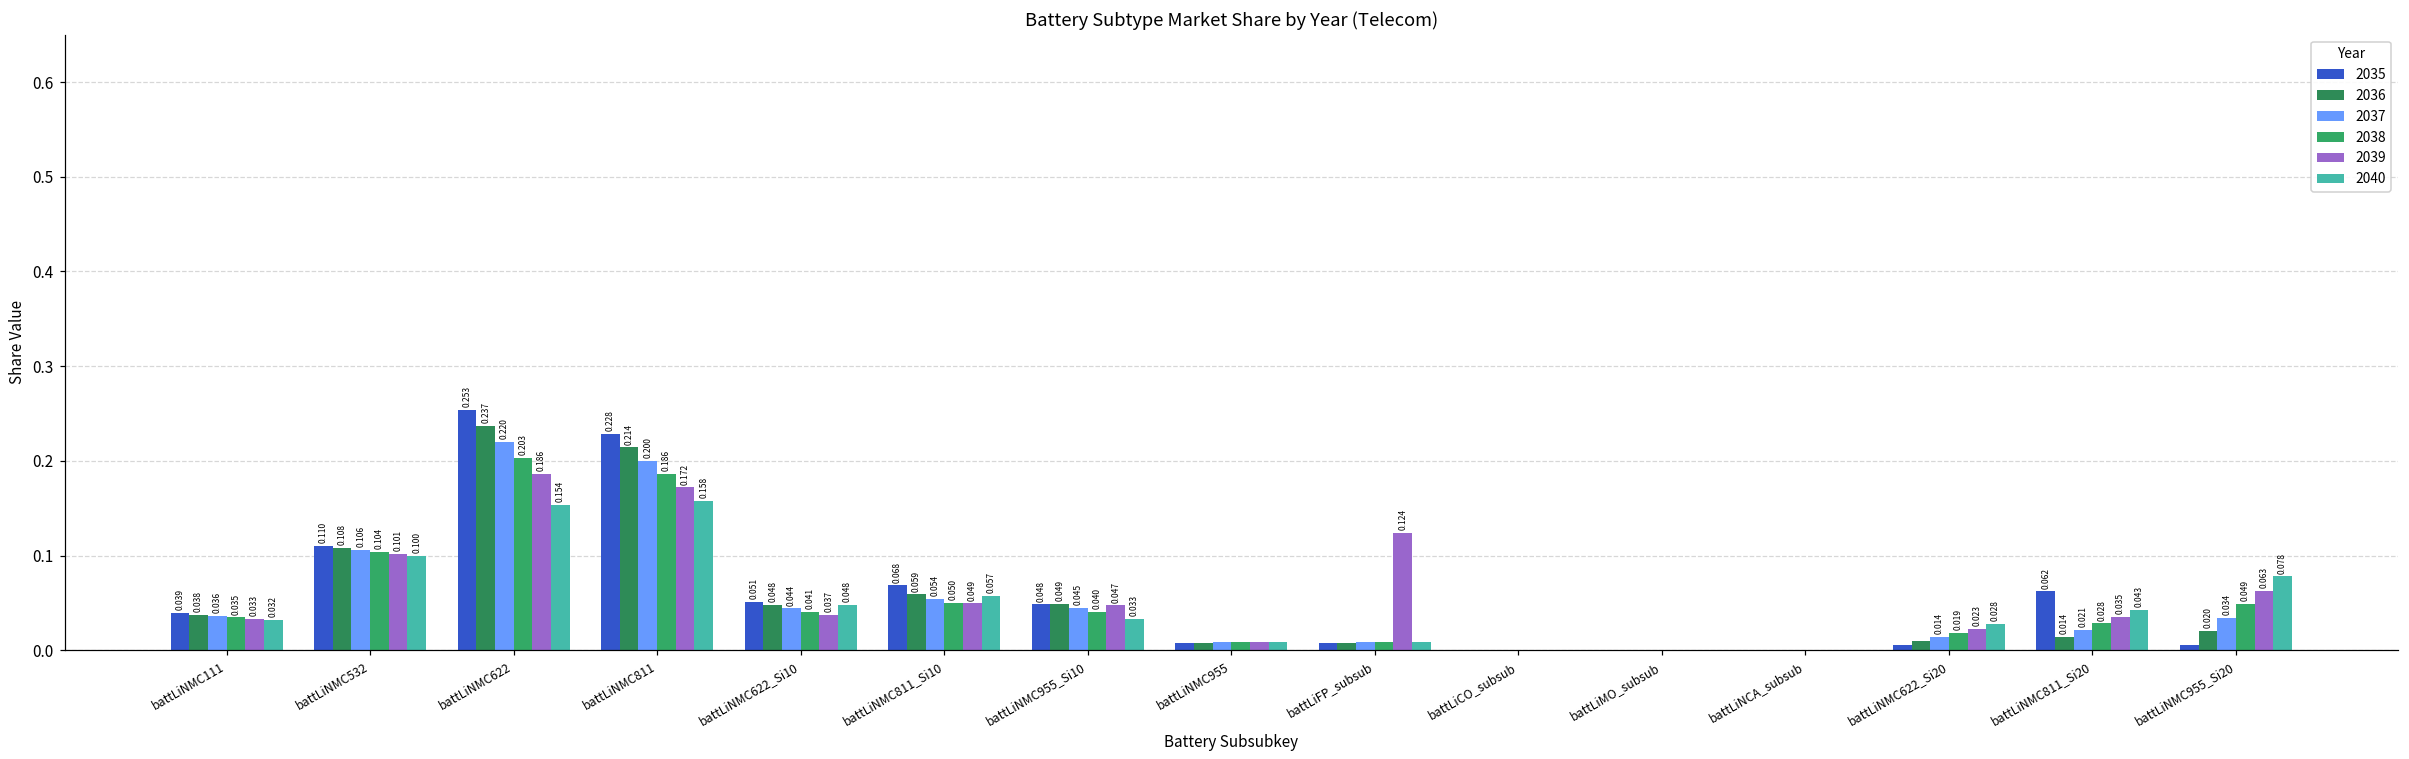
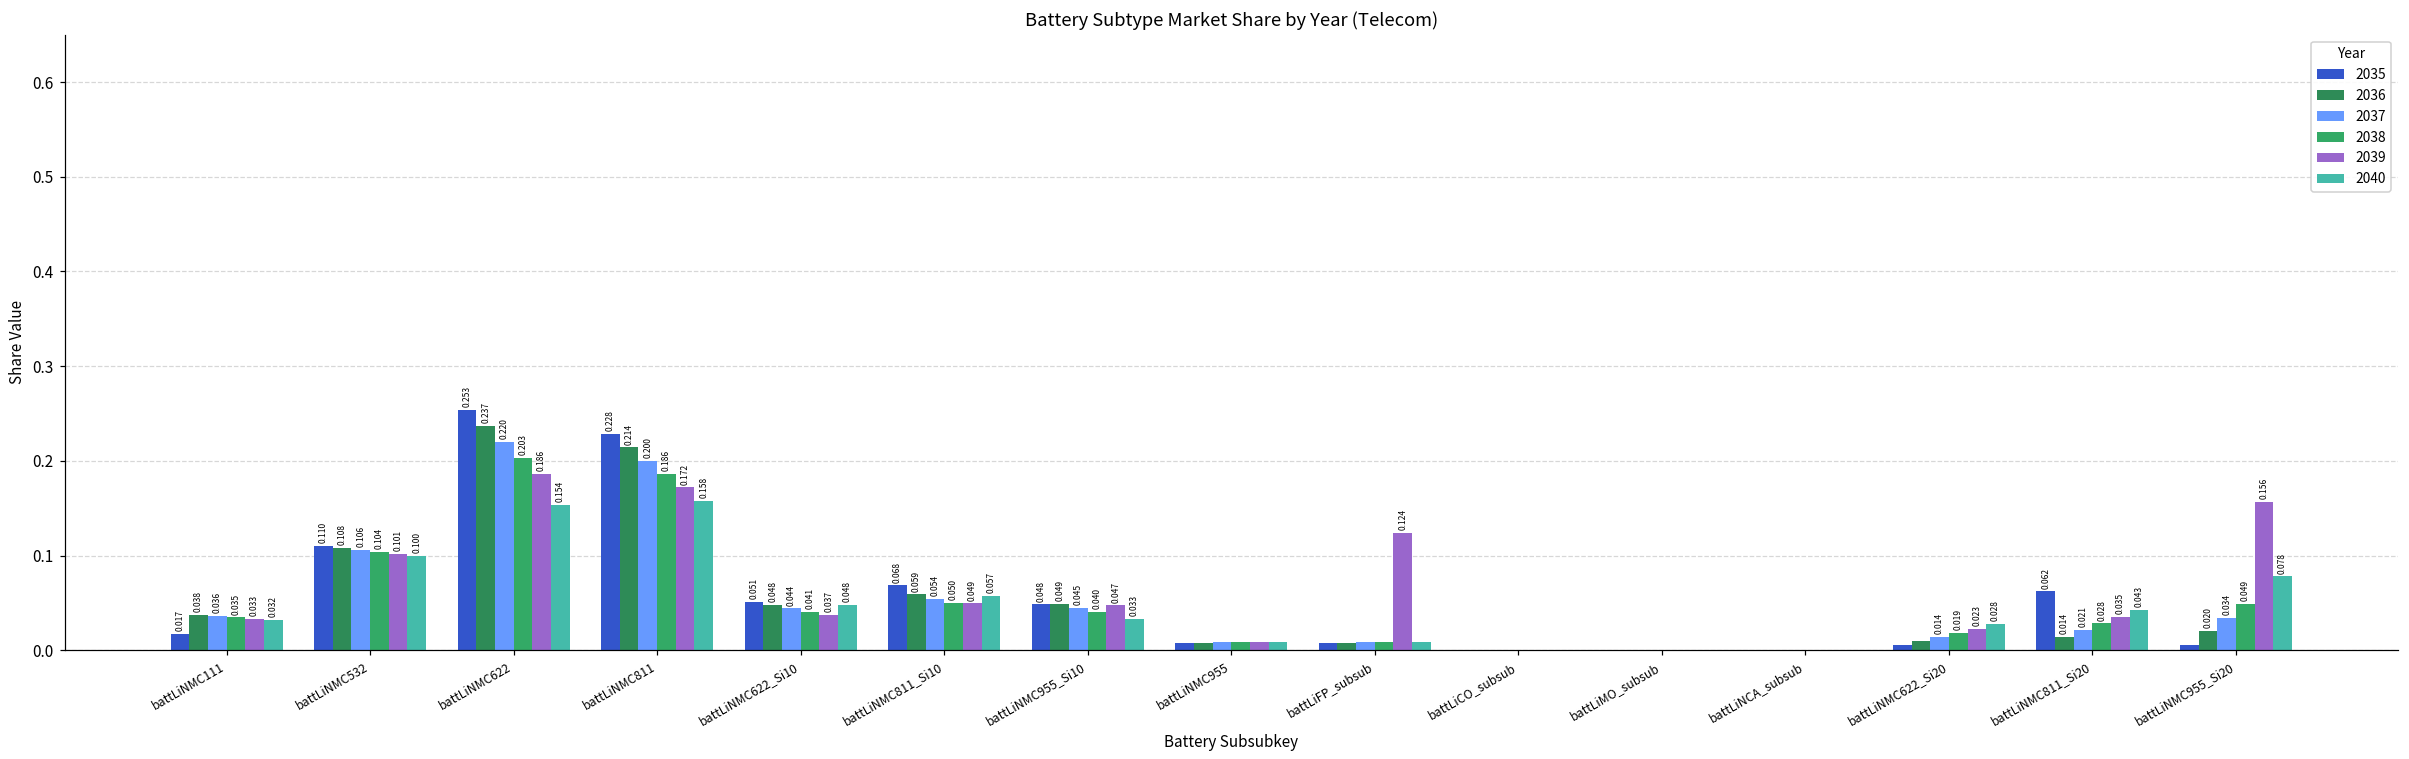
2035, battLiNMC111: 0.039 -> 0.017
2039, battLiNMC955_Si20: 0.063 -> 0.156
